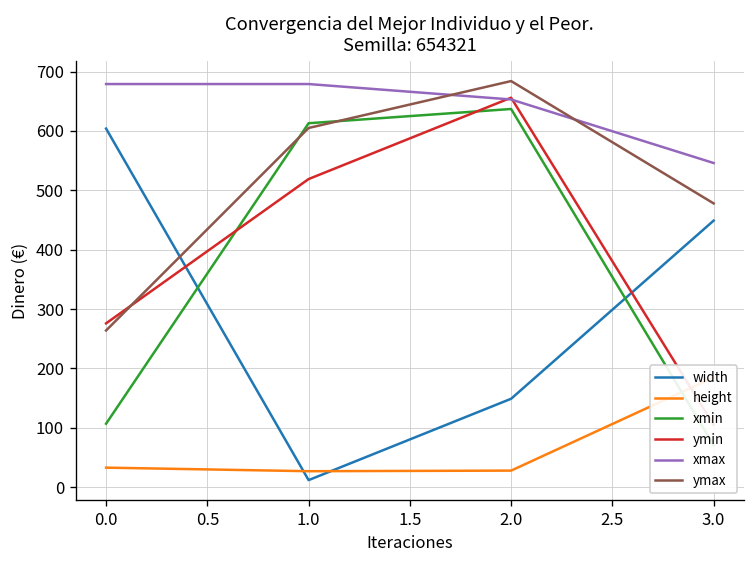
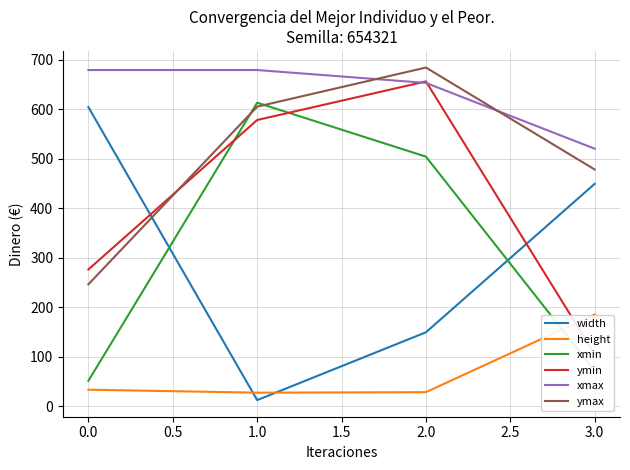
xmin, 0.0: 110 -> 50
ymax, 0.0: 260 -> 250
ymin, 1.0: 520 -> 580
xmin, 2.0: 640 -> 500
xmax, 3.0: 550 -> 520
